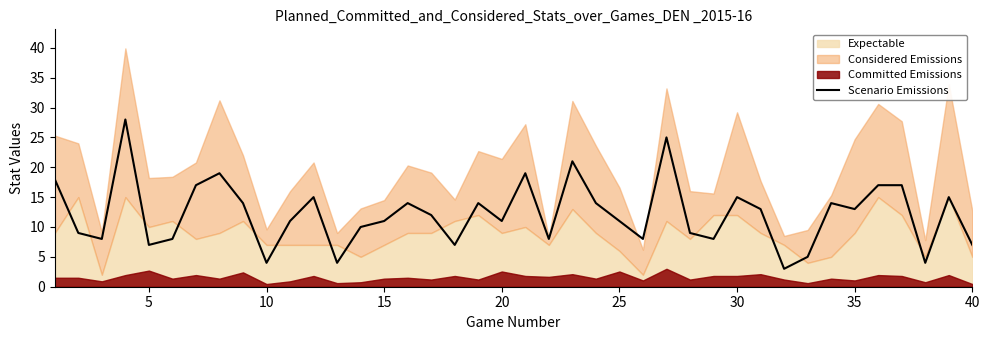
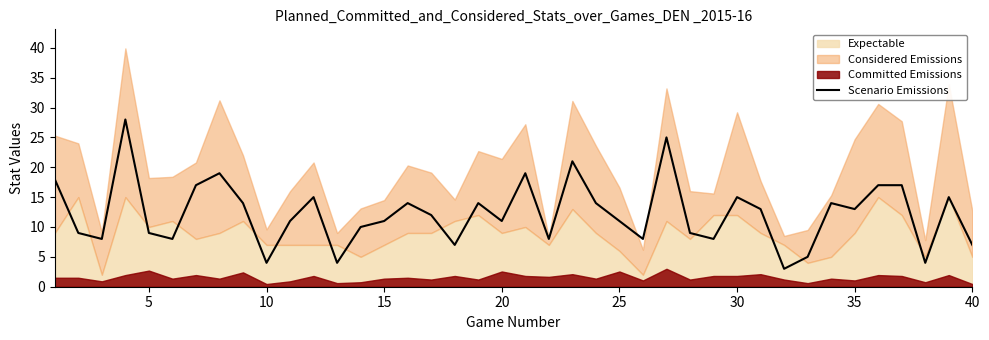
Scenario Emissions, 5: 7 -> 9
